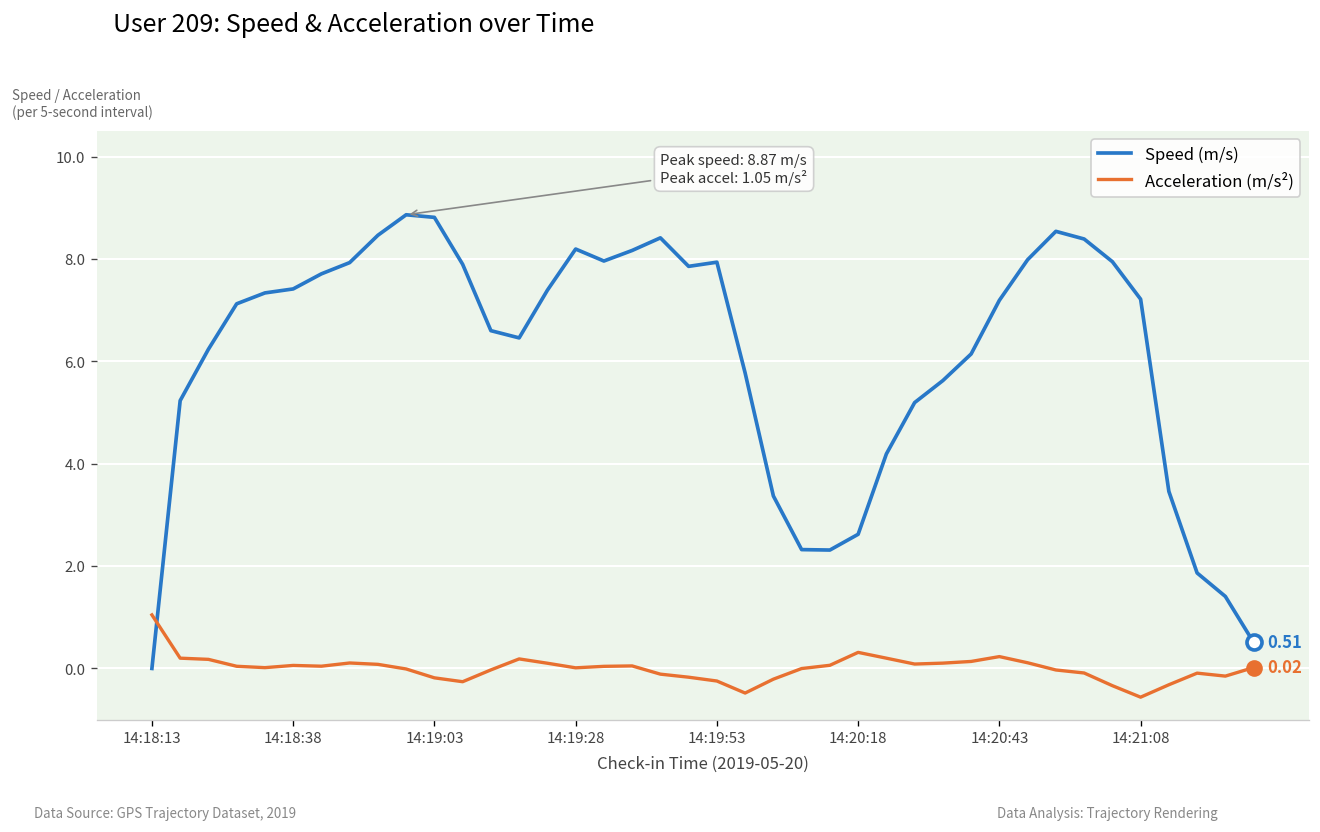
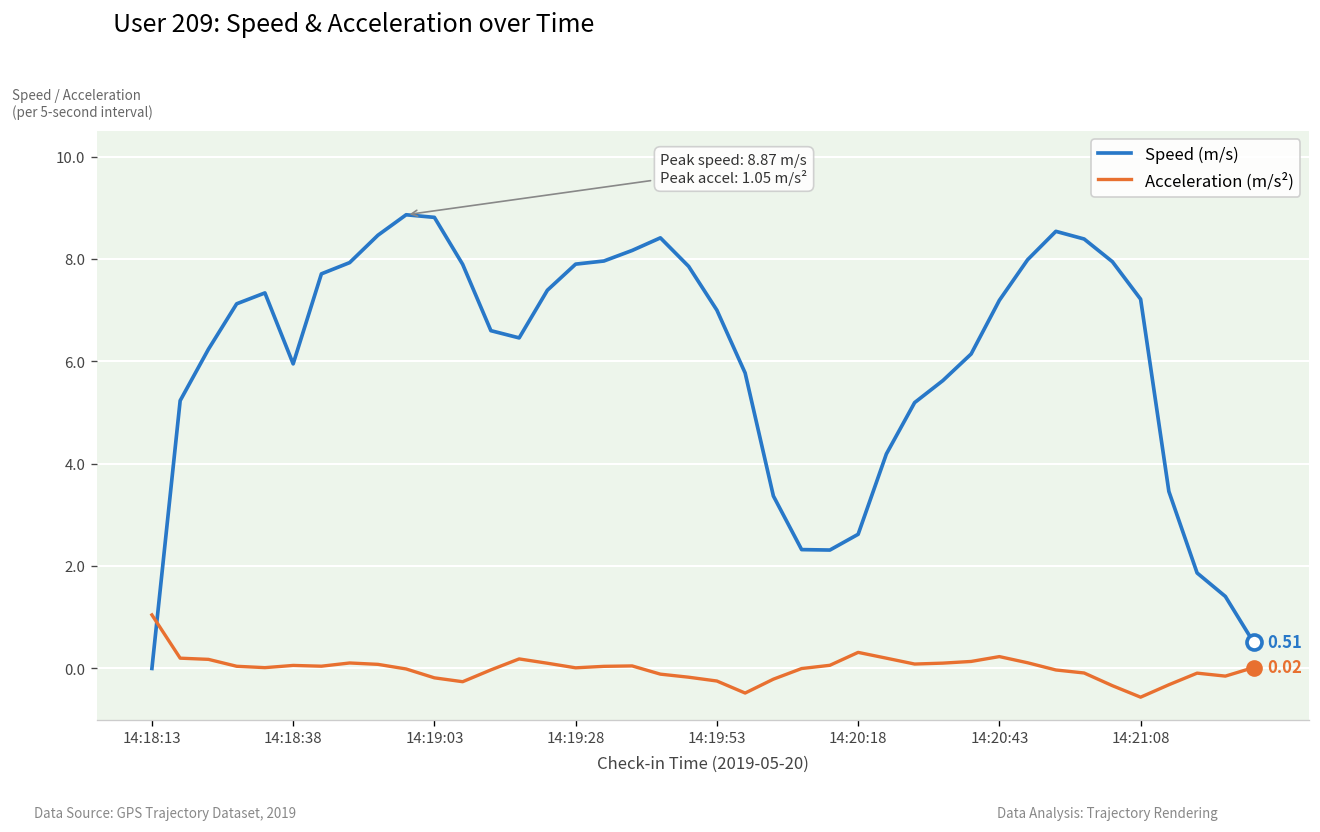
Speed (m/s), 14:18:38: 7.4 -> 6.0
Speed (m/s), 14:19:28: 8.2 -> 7.9
Speed (m/s), 14:19:53: 7.9 -> 7.0
